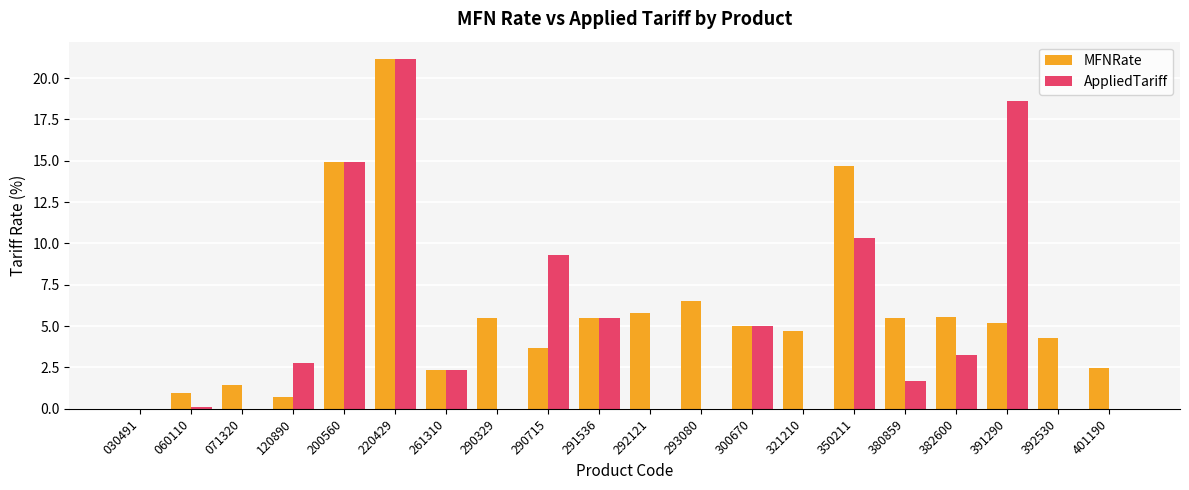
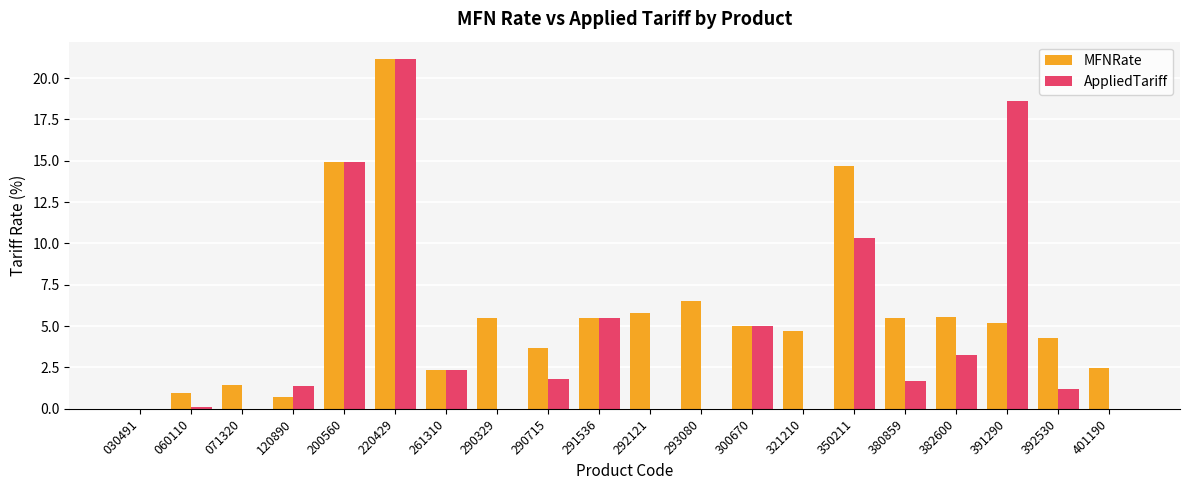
AppliedTariff, 120890: 2.8 -> 1.4
AppliedTariff, 290715: 9.3 -> 1.8
AppliedTariff, 392530: 0.0 -> 1.2
